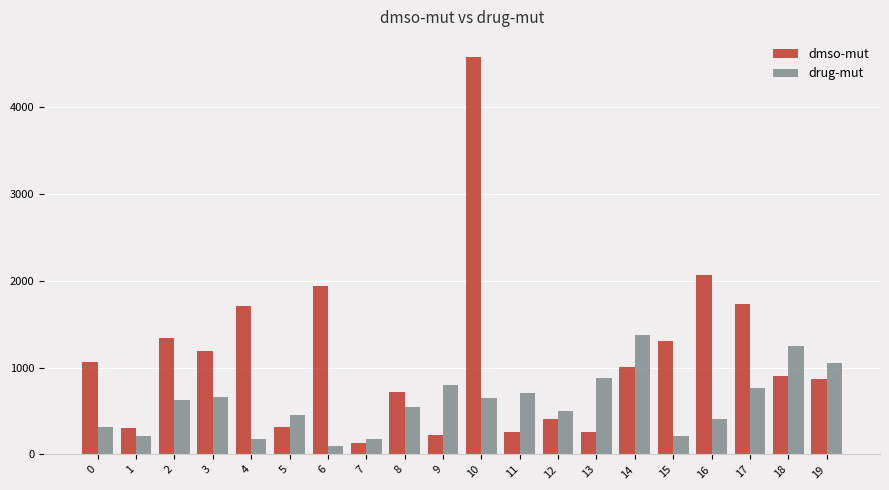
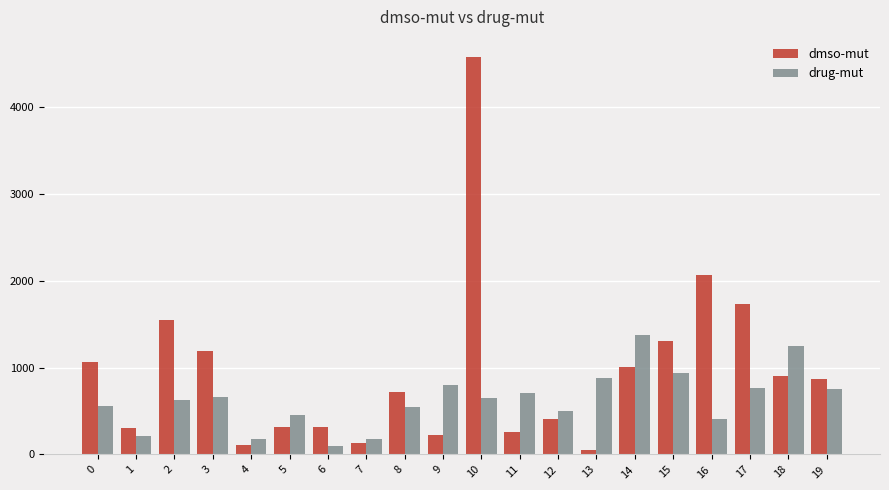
drug-mut, 0: 300 -> 600
dmso-mut, 2: 1300 -> 1500
dmso-mut, 4: 1700 -> 100
dmso-mut, 6: 1900 -> 300
dmso-mut, 13: 300 -> 0
drug-mut, 15: 200 -> 900
drug-mut, 19: 1100 -> 800
